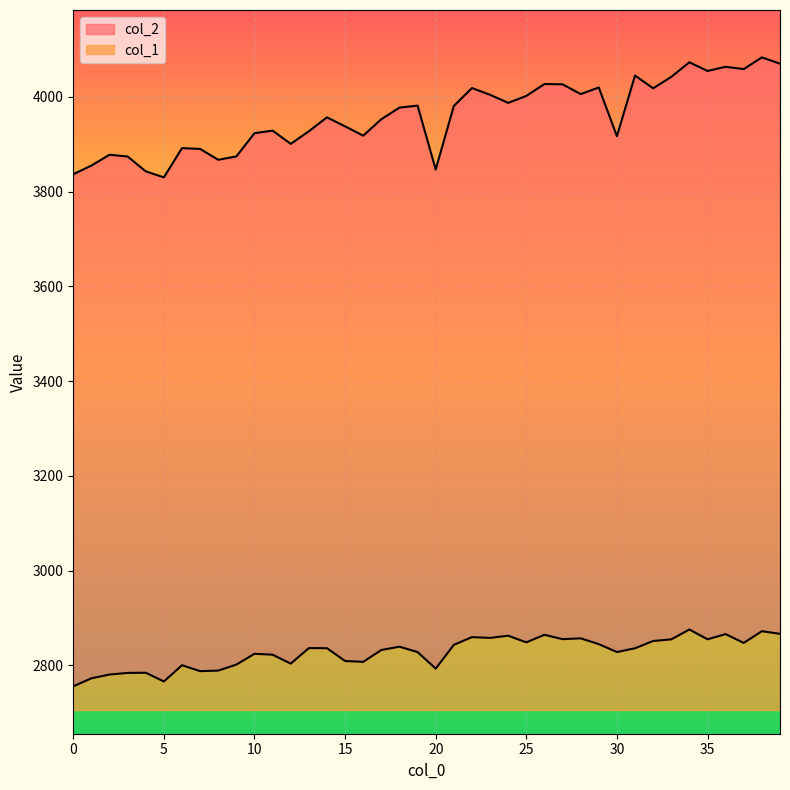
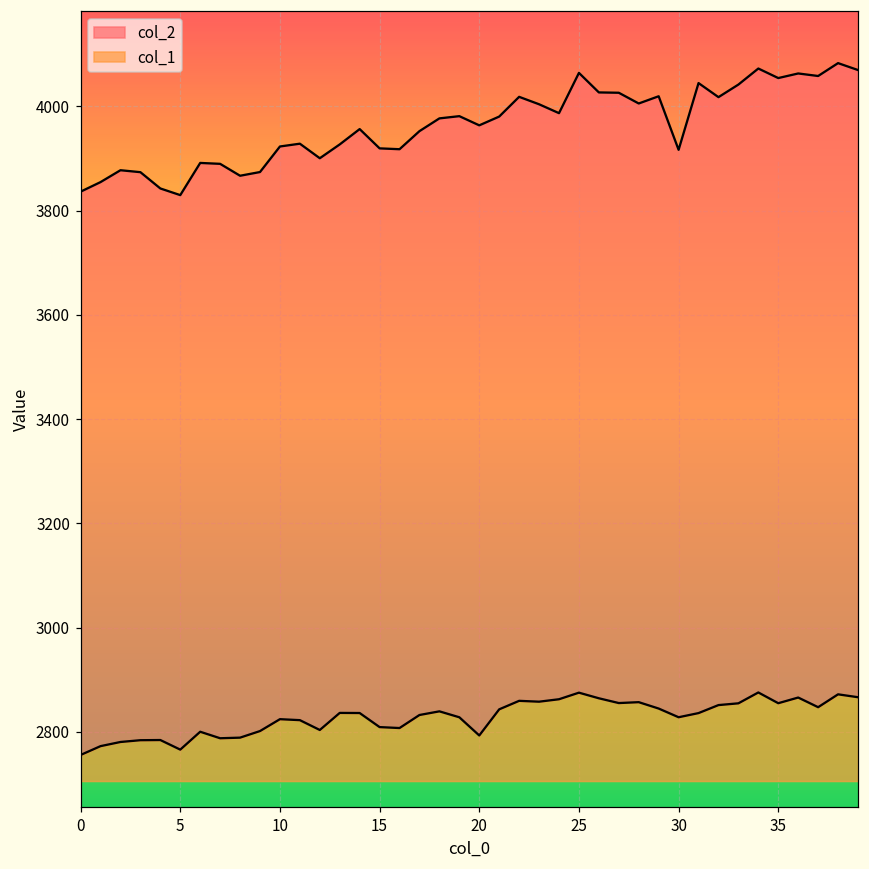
col_2, 15: 3940 -> 3920
col_2, 20: 3850 -> 3960
col_2, 25: 4000 -> 4060
col_1, 25: 2850 -> 2880
